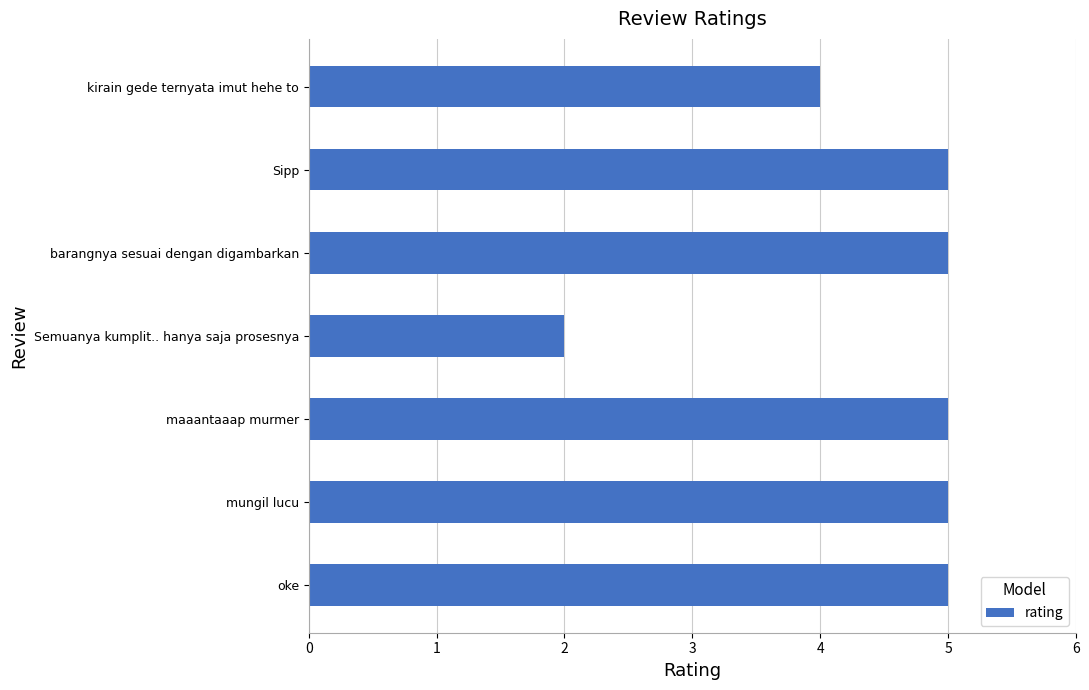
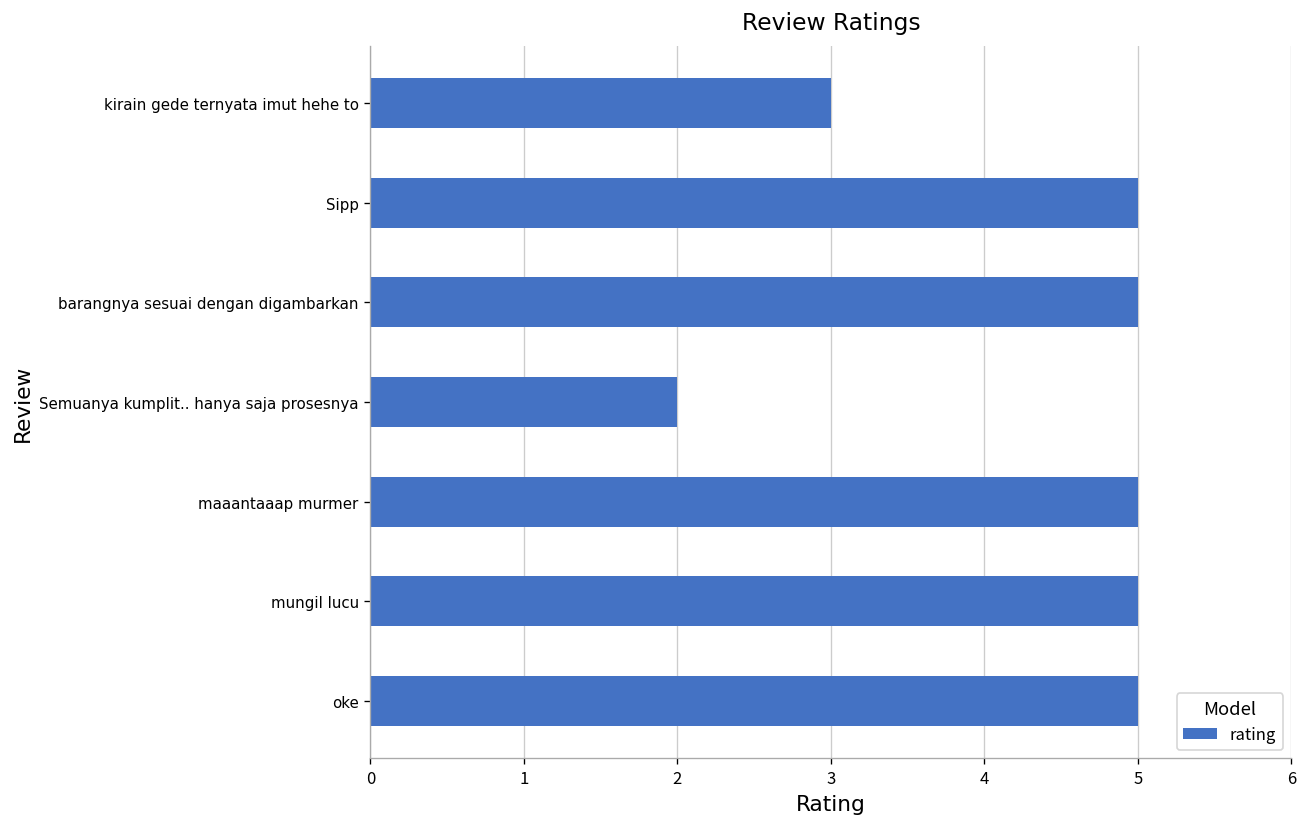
kirain gede ternyata imut hehe to: 4 -> 3
